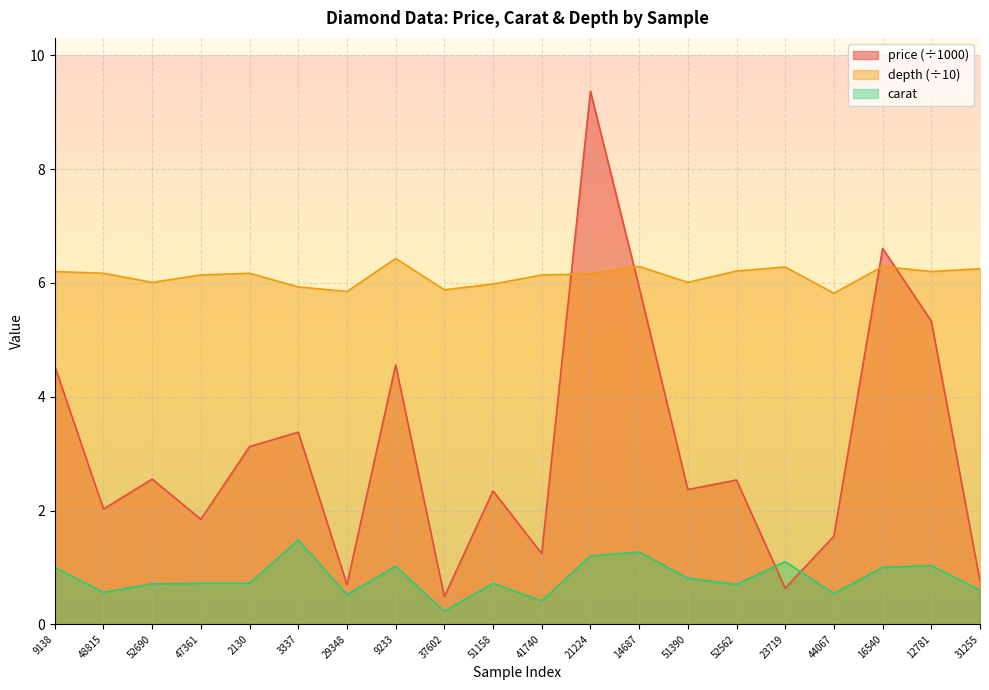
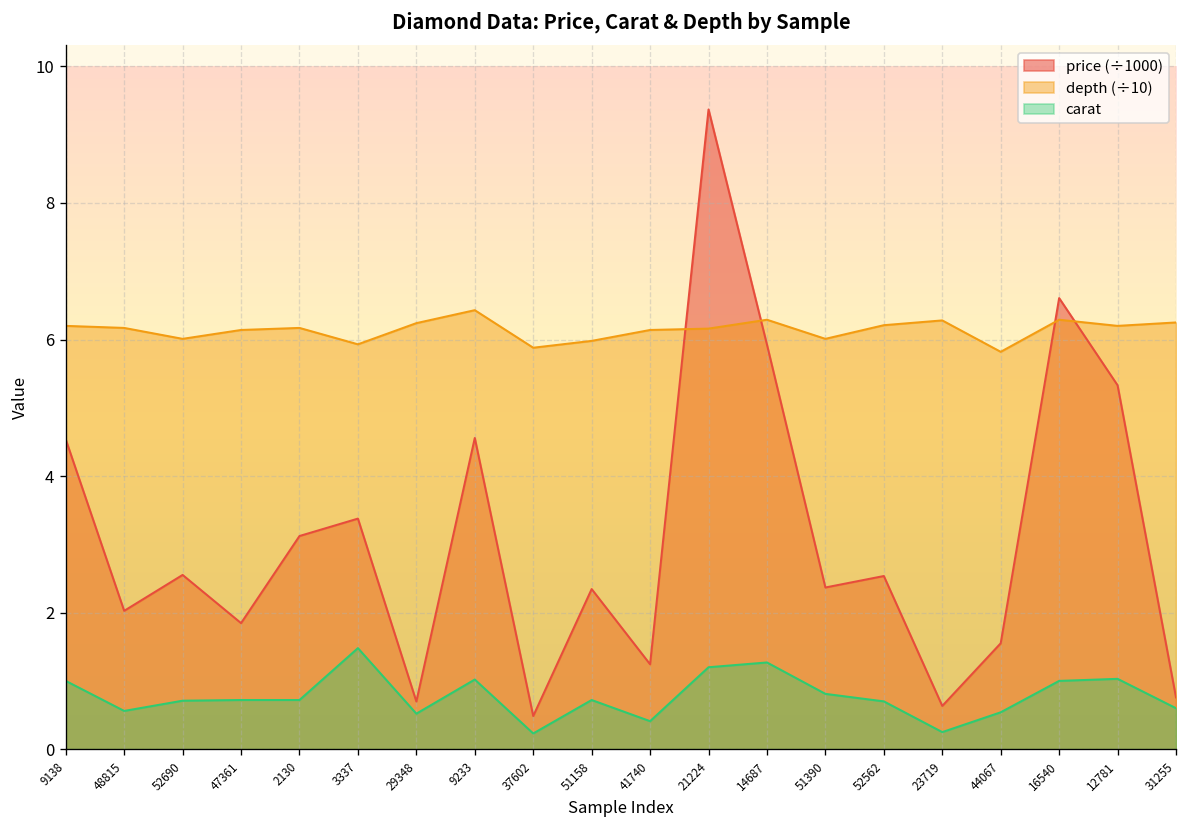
depth (÷10), 29348: 5.9 -> 6.2
carat, 23719: 1.1 -> 0.3
